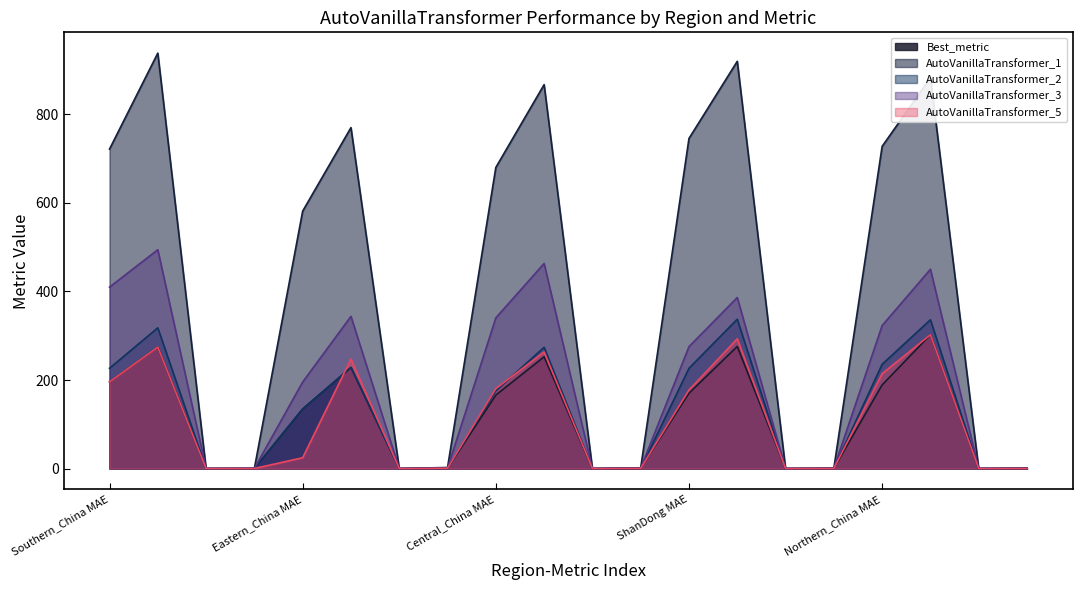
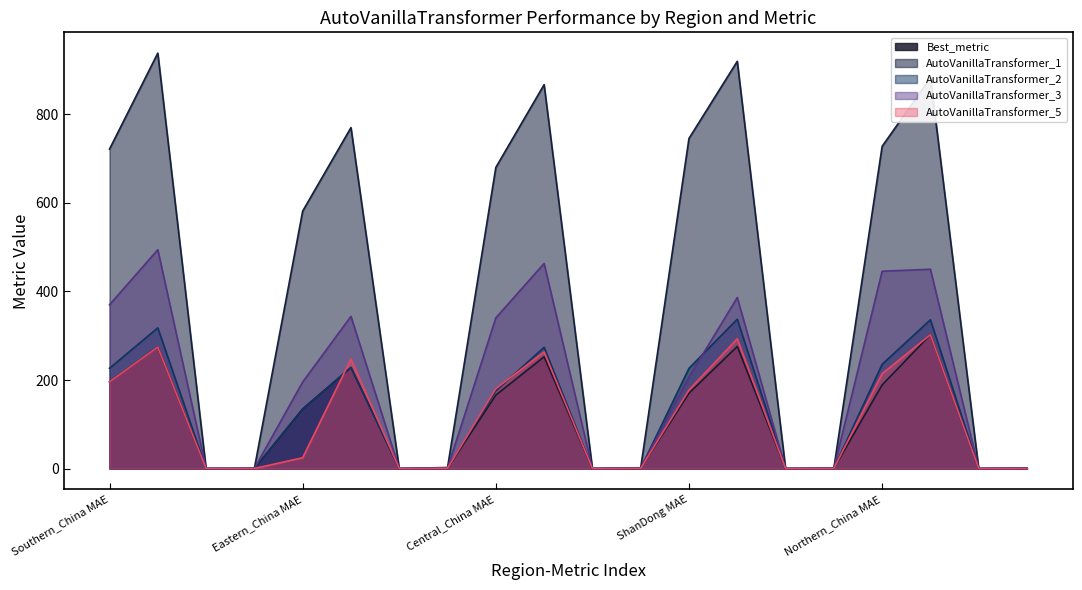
AutoVanillaTransformer_3, Southern_China MAE: 410 -> 370
AutoVanillaTransformer_3, ShanDong MAE: 280 -> 210
AutoVanillaTransformer_3, Northern_China MAE: 320 -> 450
